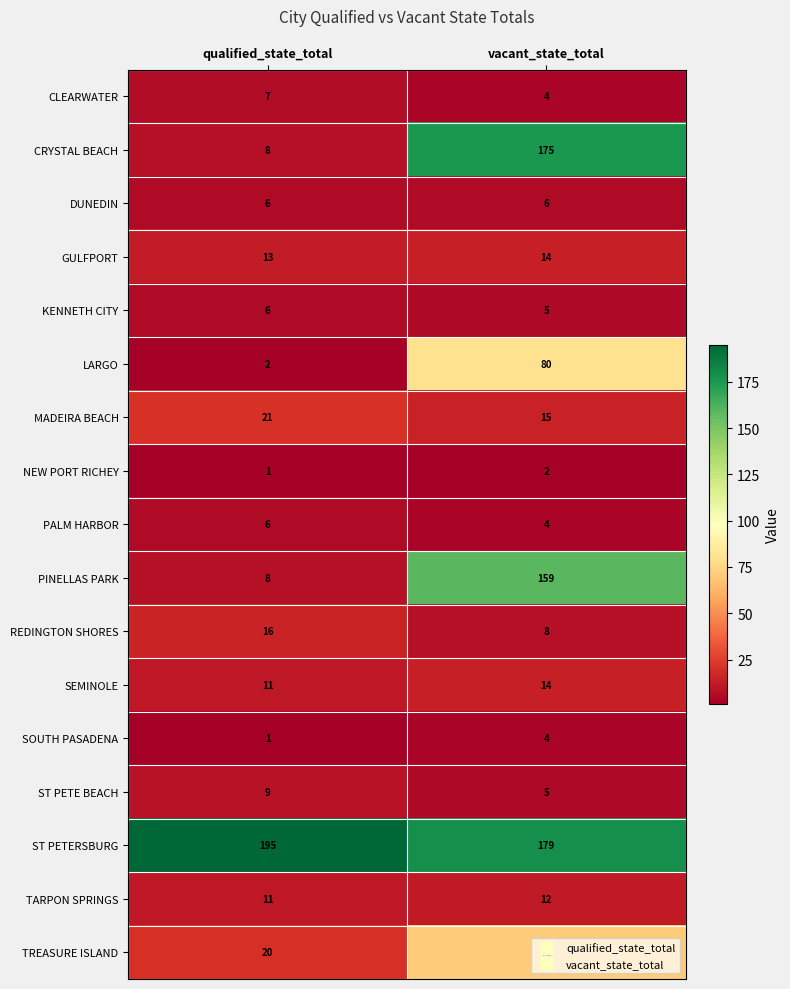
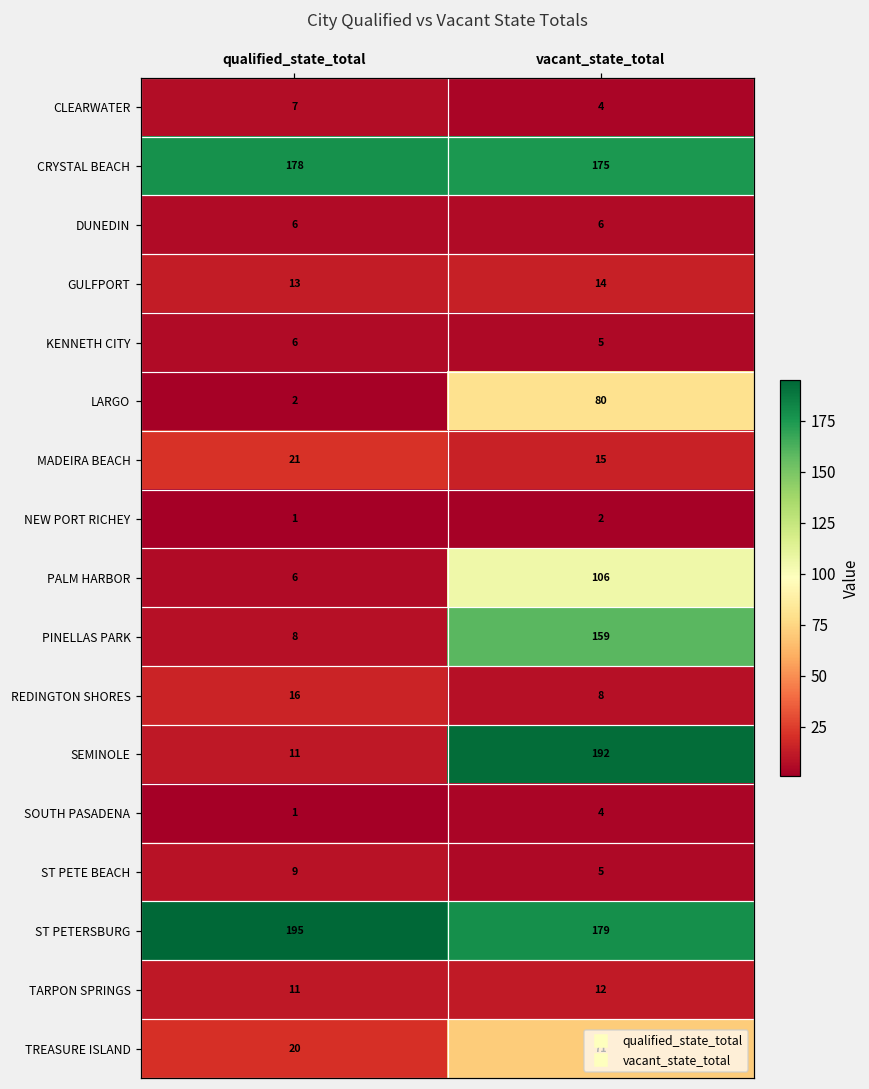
CRYSTAL BEACH, qualified_state_total: 8 -> 178
PALM HARBOR, vacant_state_total: 4 -> 106
SEMINOLE, vacant_state_total: 14 -> 192
